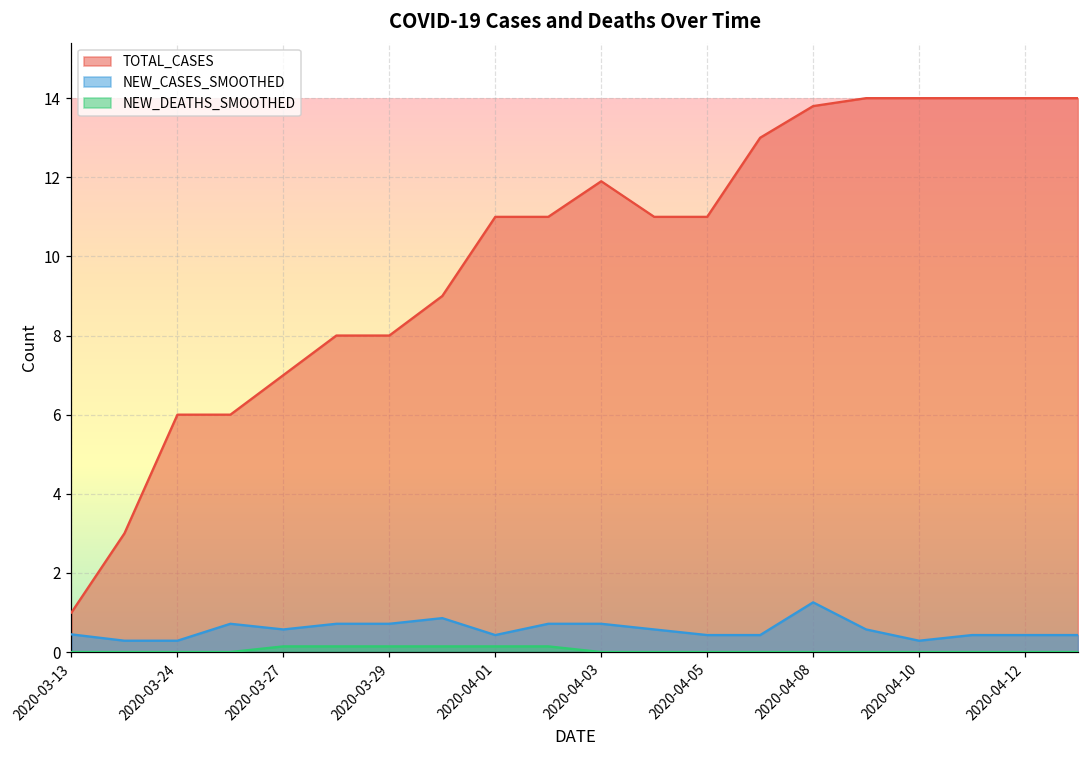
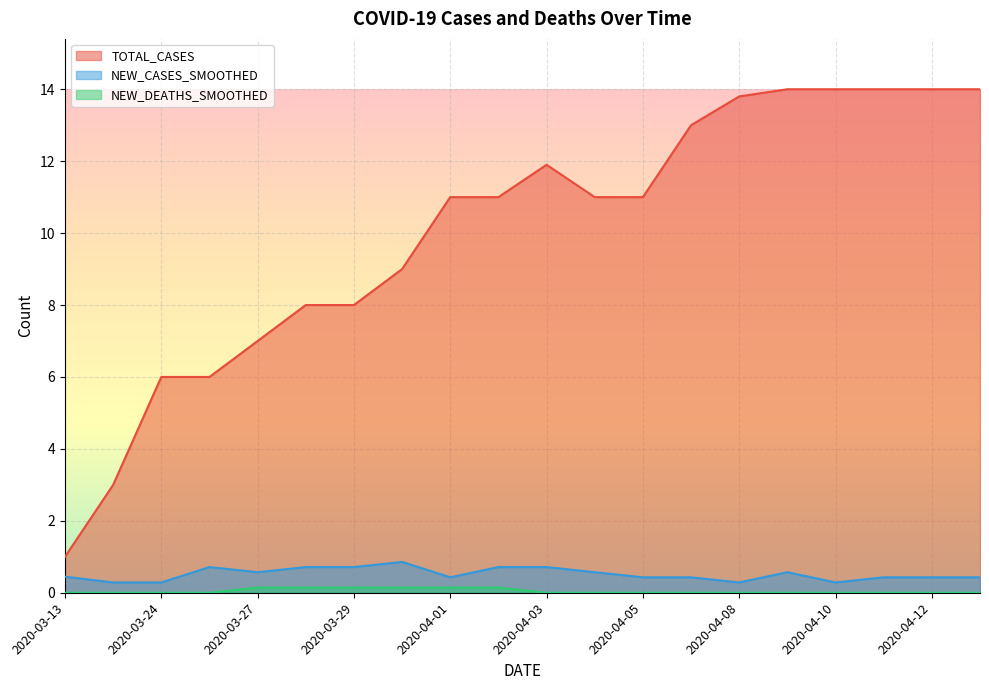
NEW_CASES_SMOOTHED, 2020-04-08: 1.3 -> 0.3
